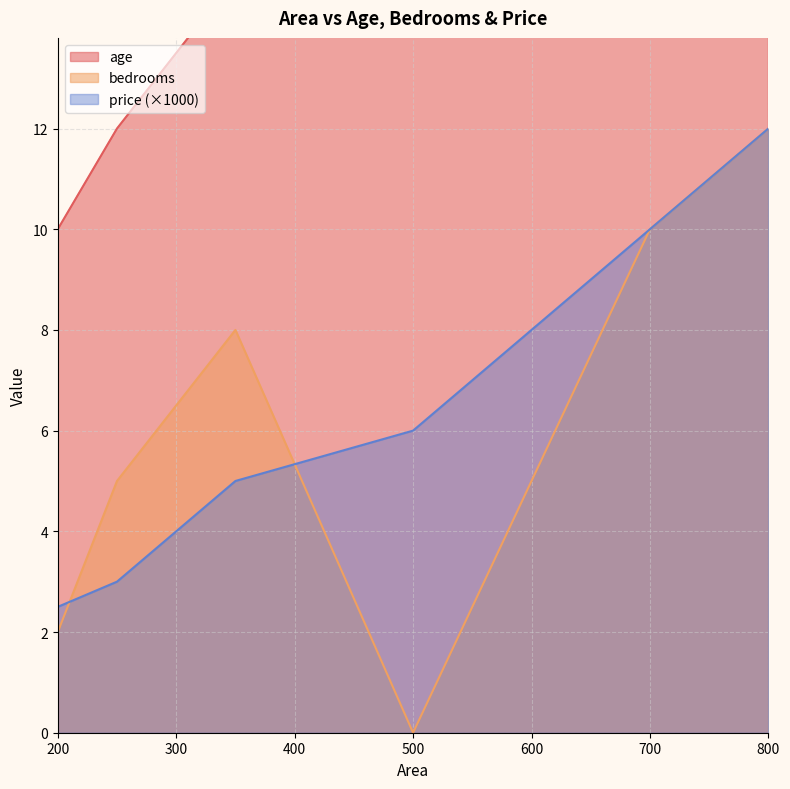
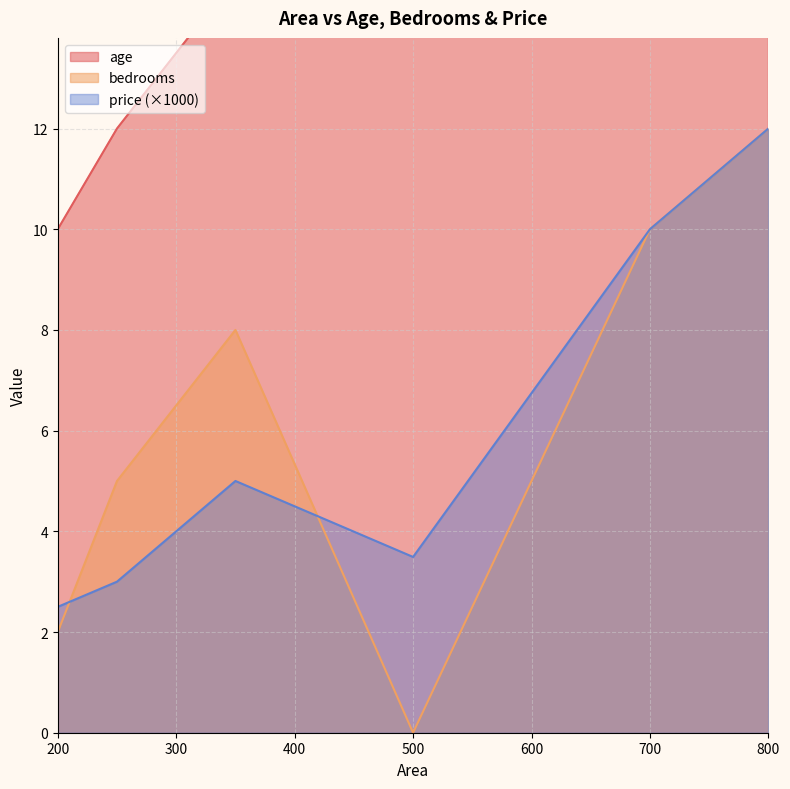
price (×1000), 500: 6.0 -> 3.5
